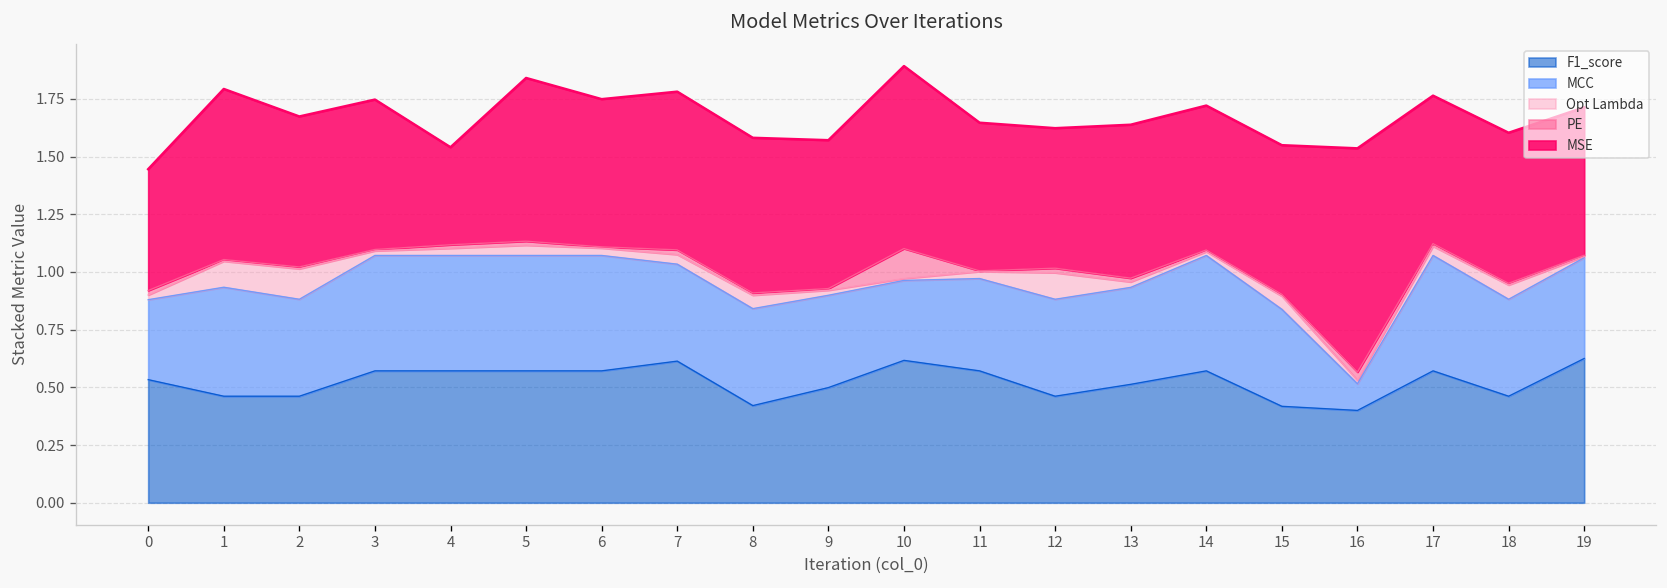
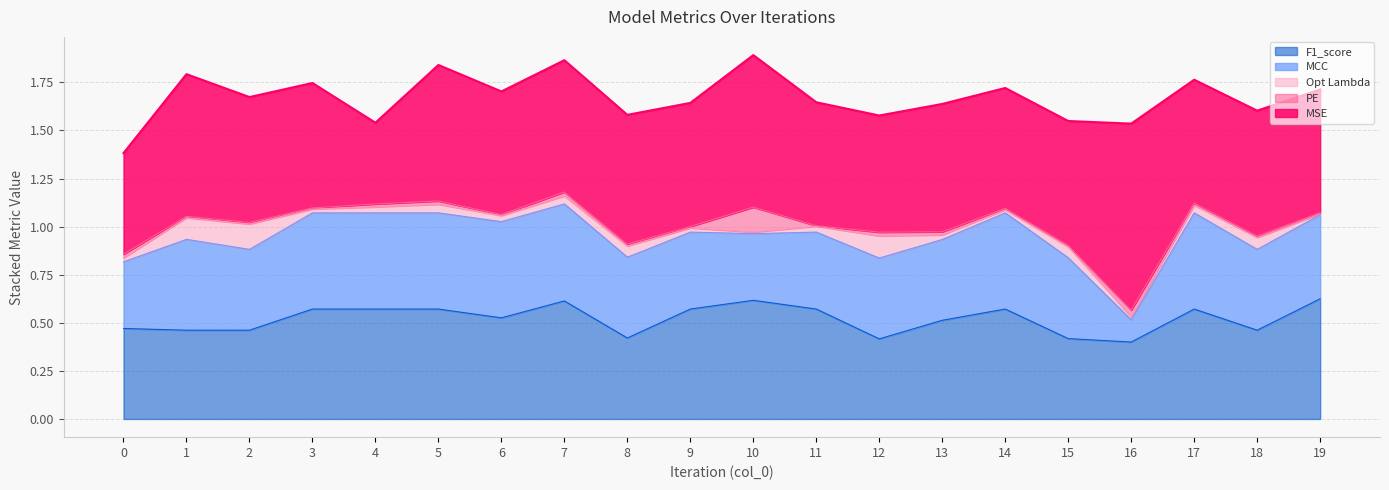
F1_score, 0: 0.53 -> 0.47
F1_score, 6: 0.57 -> 0.53
MCC, 7: 0.42 -> 0.50
F1_score, 9: 0.50 -> 0.57
F1_score, 12: 0.46 -> 0.42
